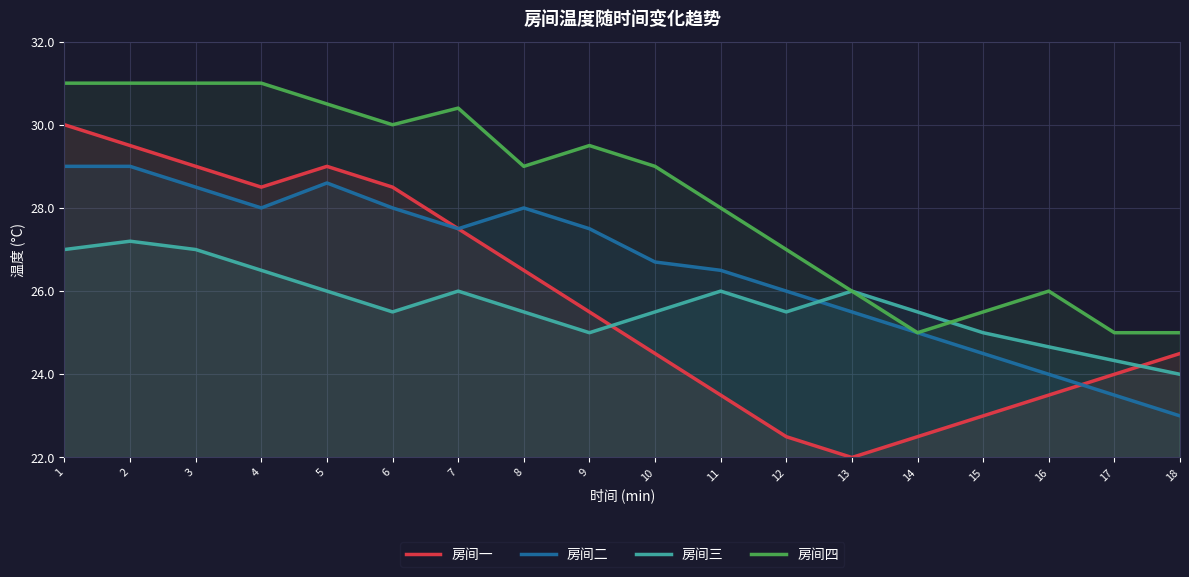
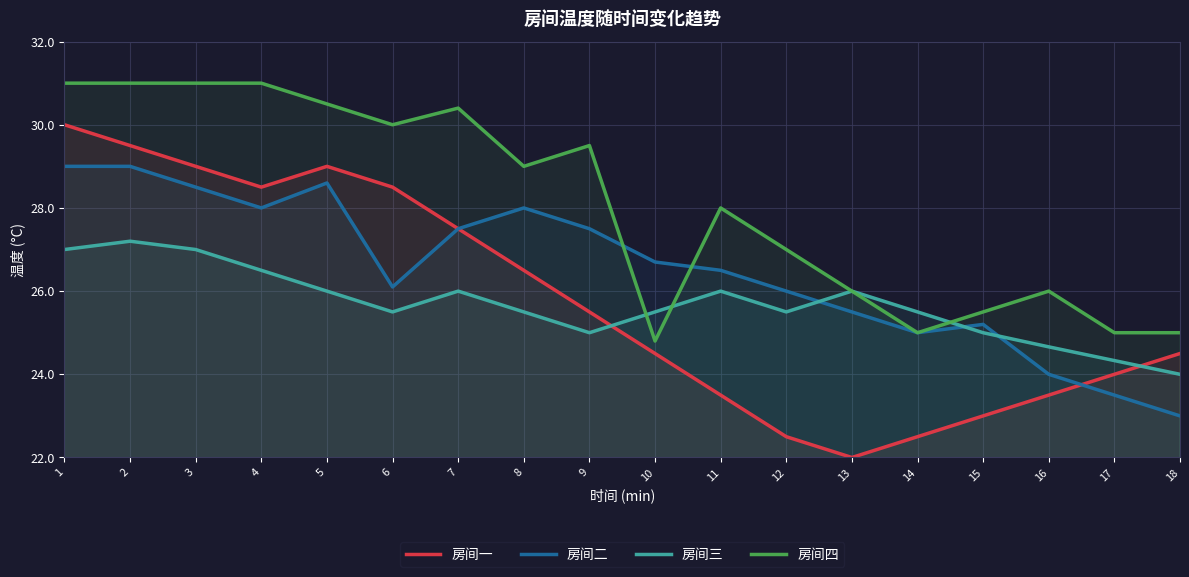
房间二, 6: 28.0 -> 26.1
房间四, 10: 29.0 -> 24.8
房间二, 15: 24.5 -> 25.2
